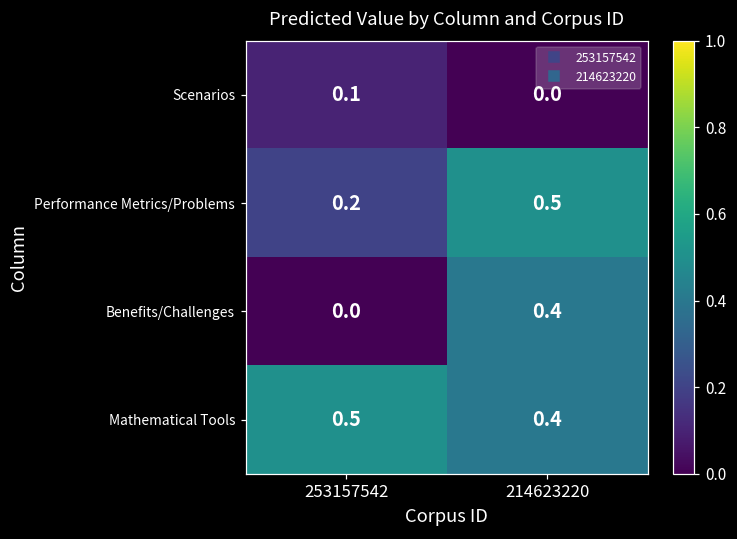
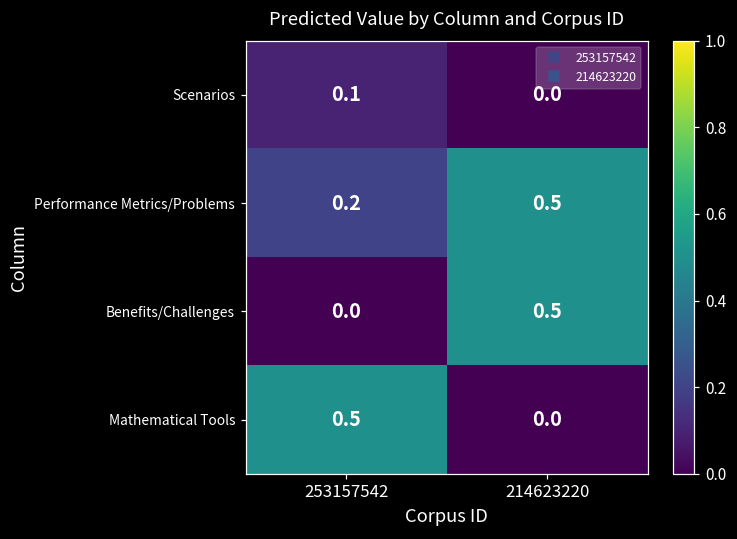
Benefits/Challenges, 214623220: 0.4 -> 0.5
Mathematical Tools, 214623220: 0.4 -> 0.0
